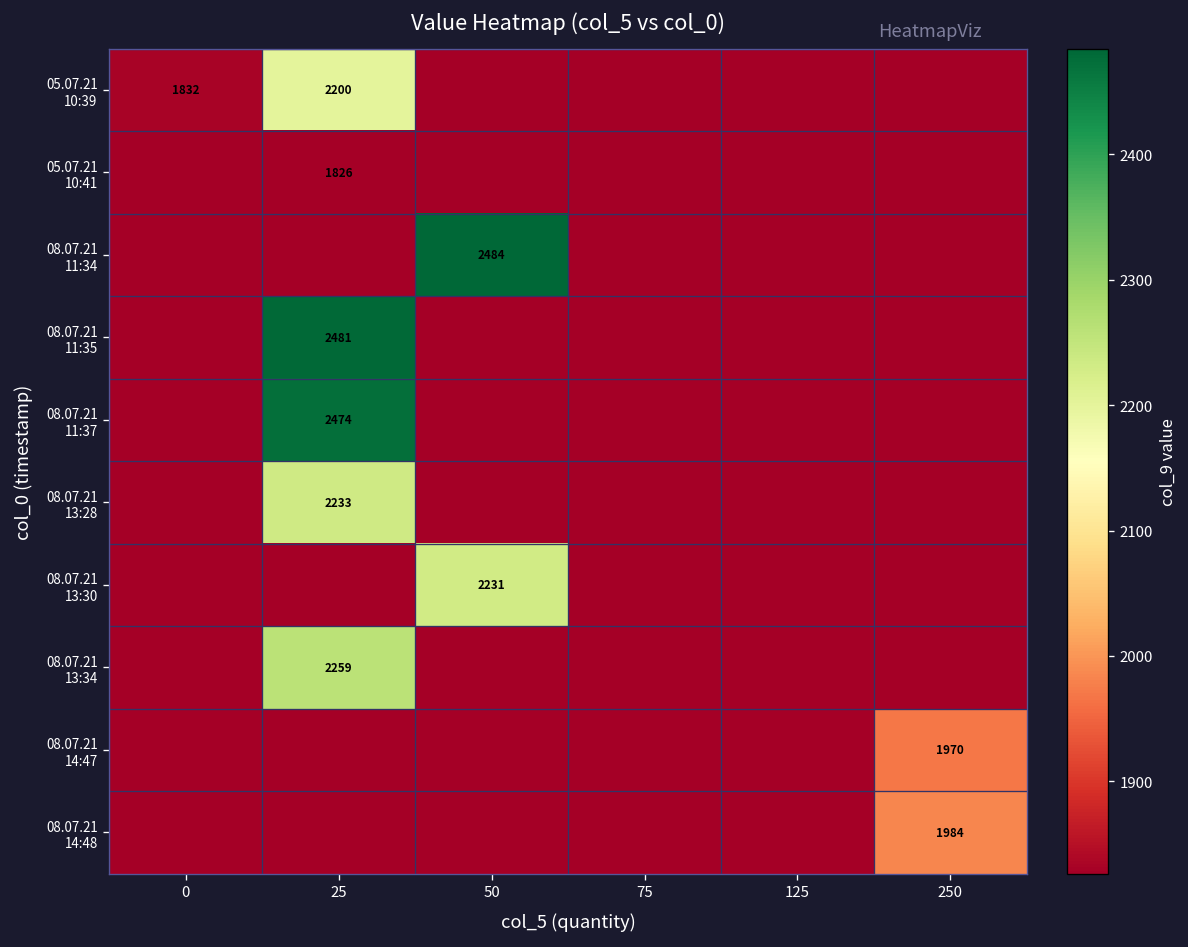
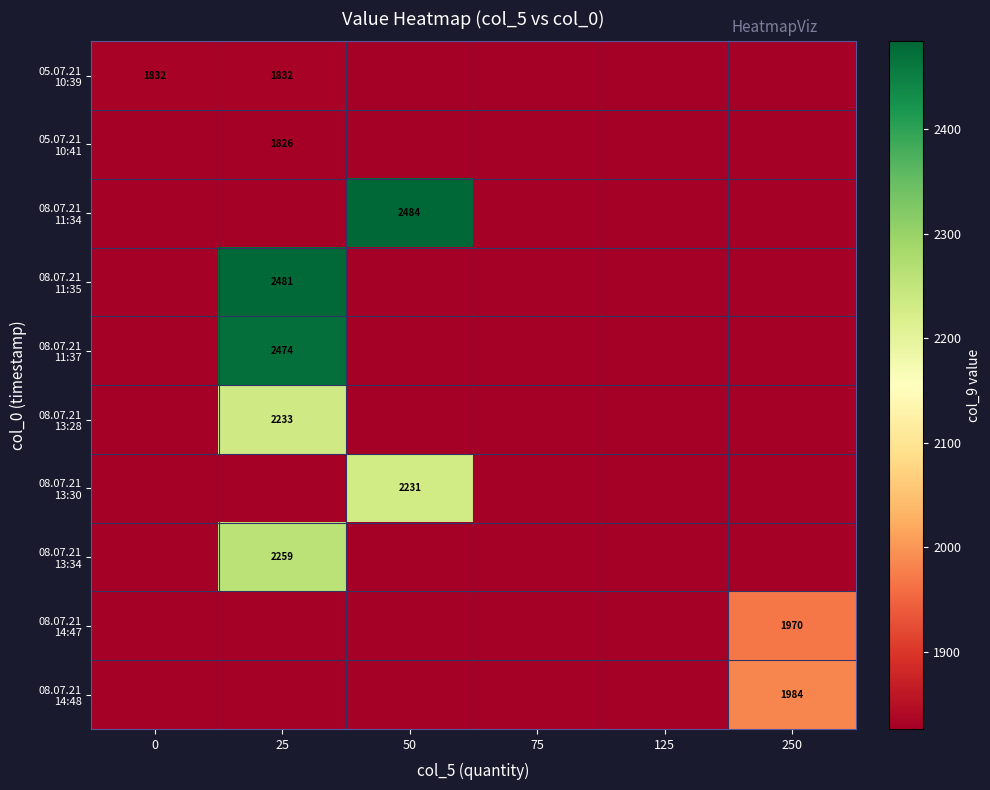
05.07.21 10:39, 25: 2200 -> 1832
